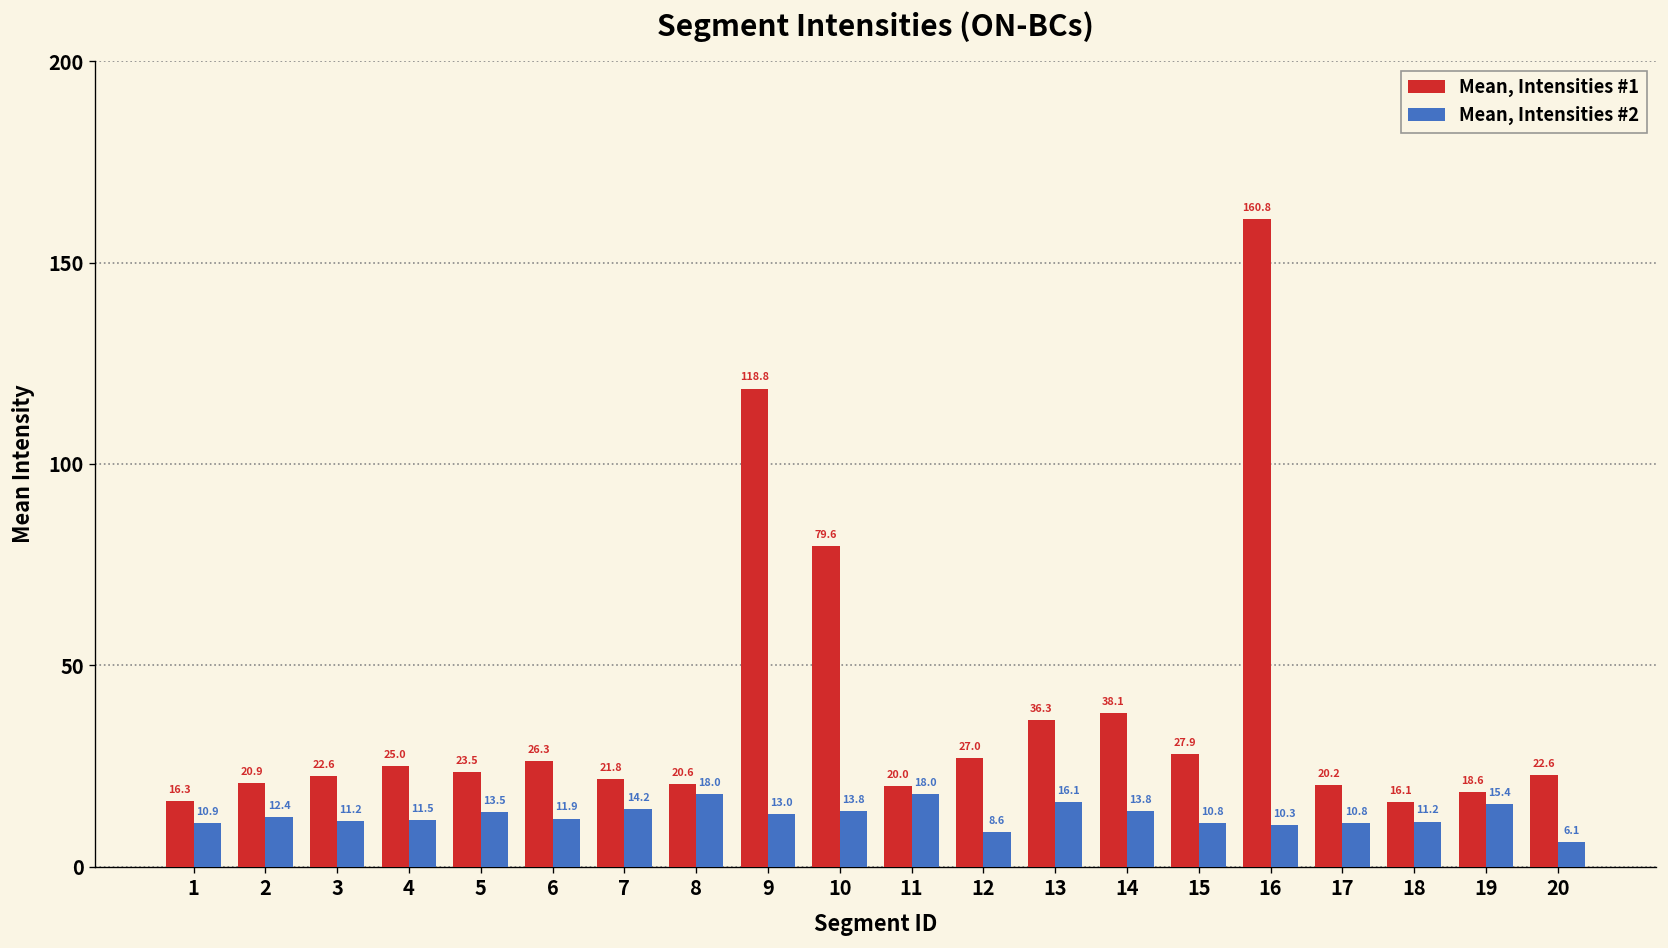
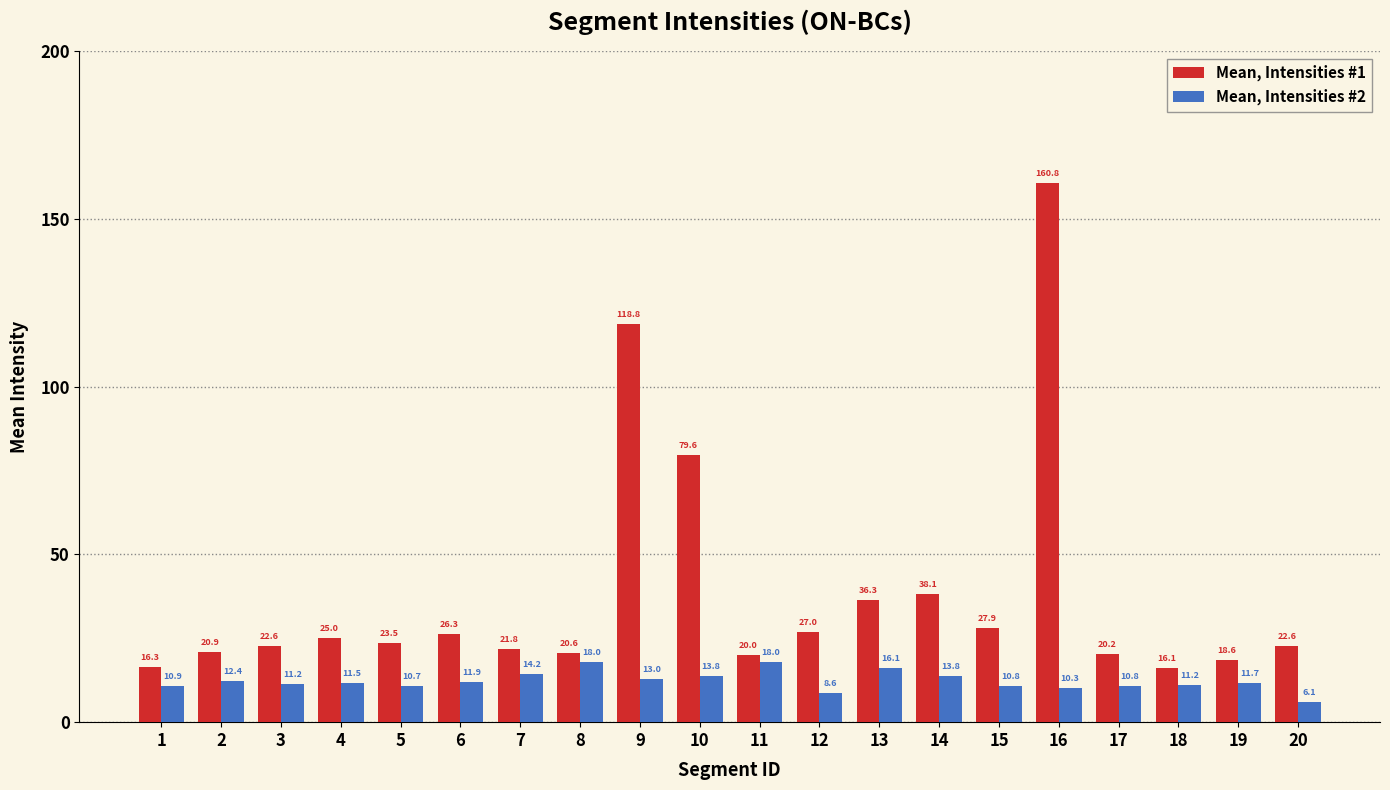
Mean, Intensities #2, 5: 13.5 -> 10.7
Mean, Intensities #2, 19: 15.4 -> 11.7
